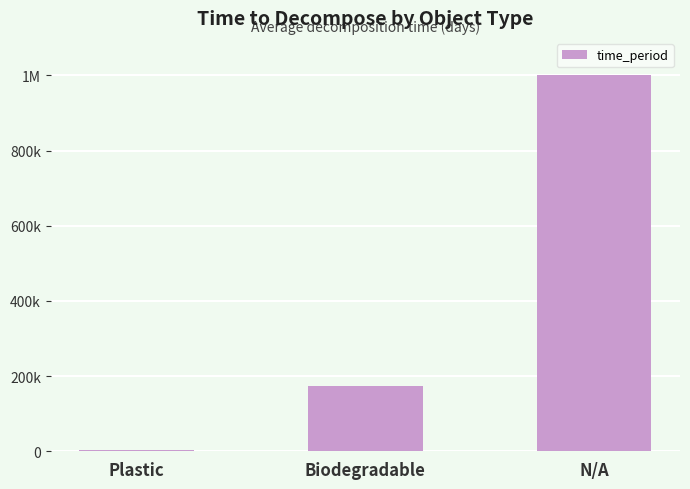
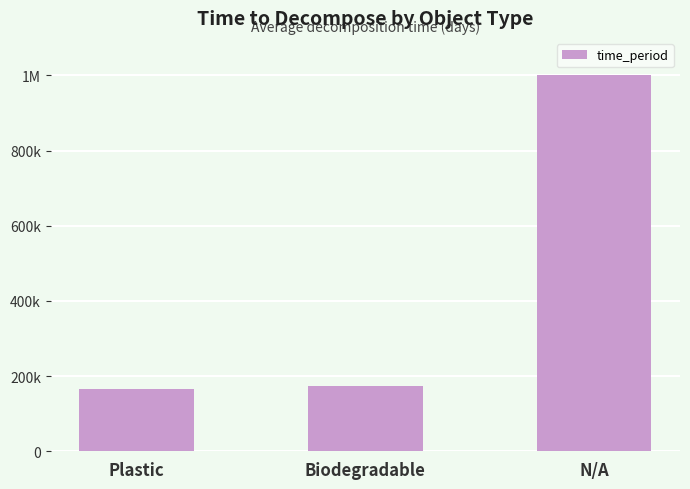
Plastic: 0 -> 170000
